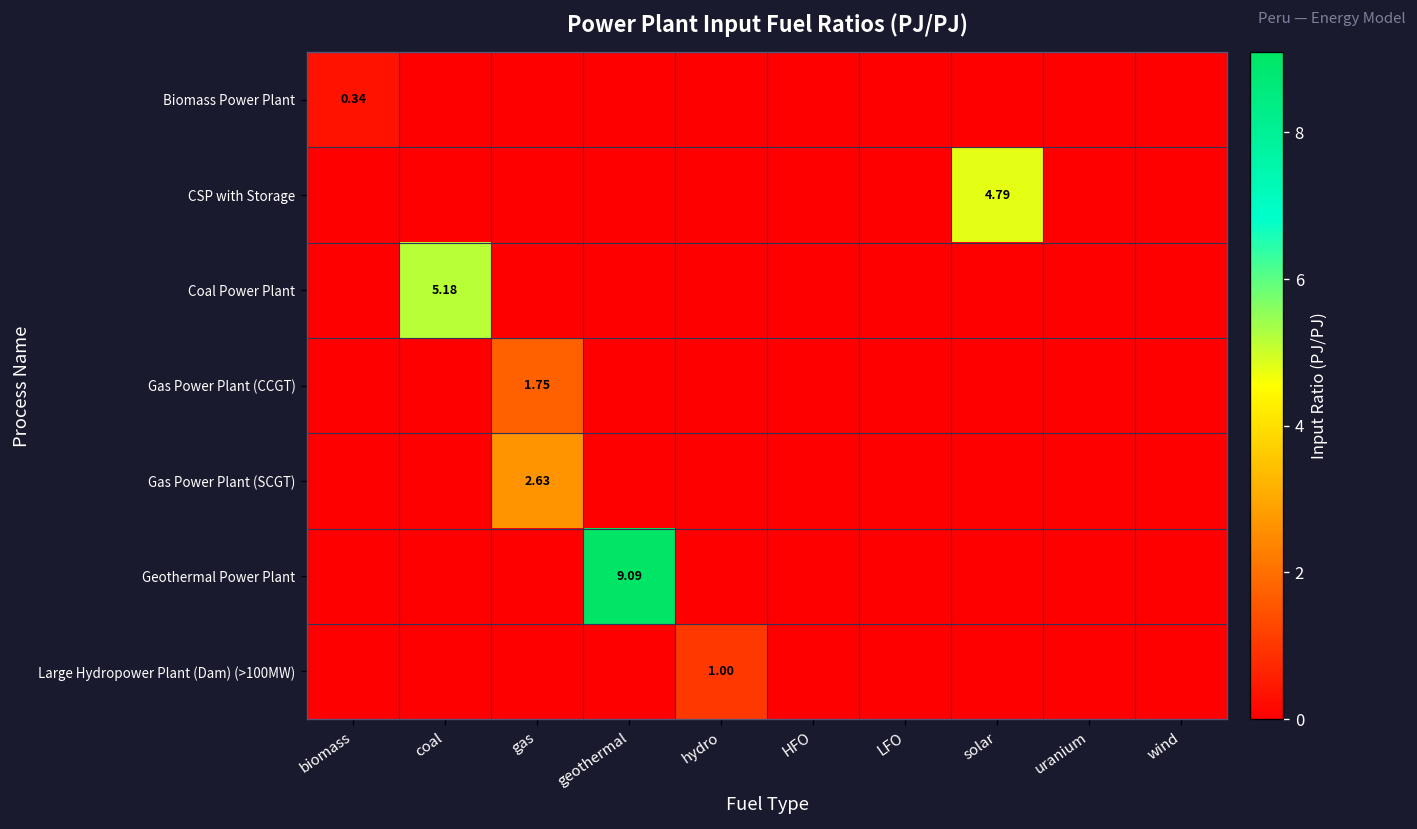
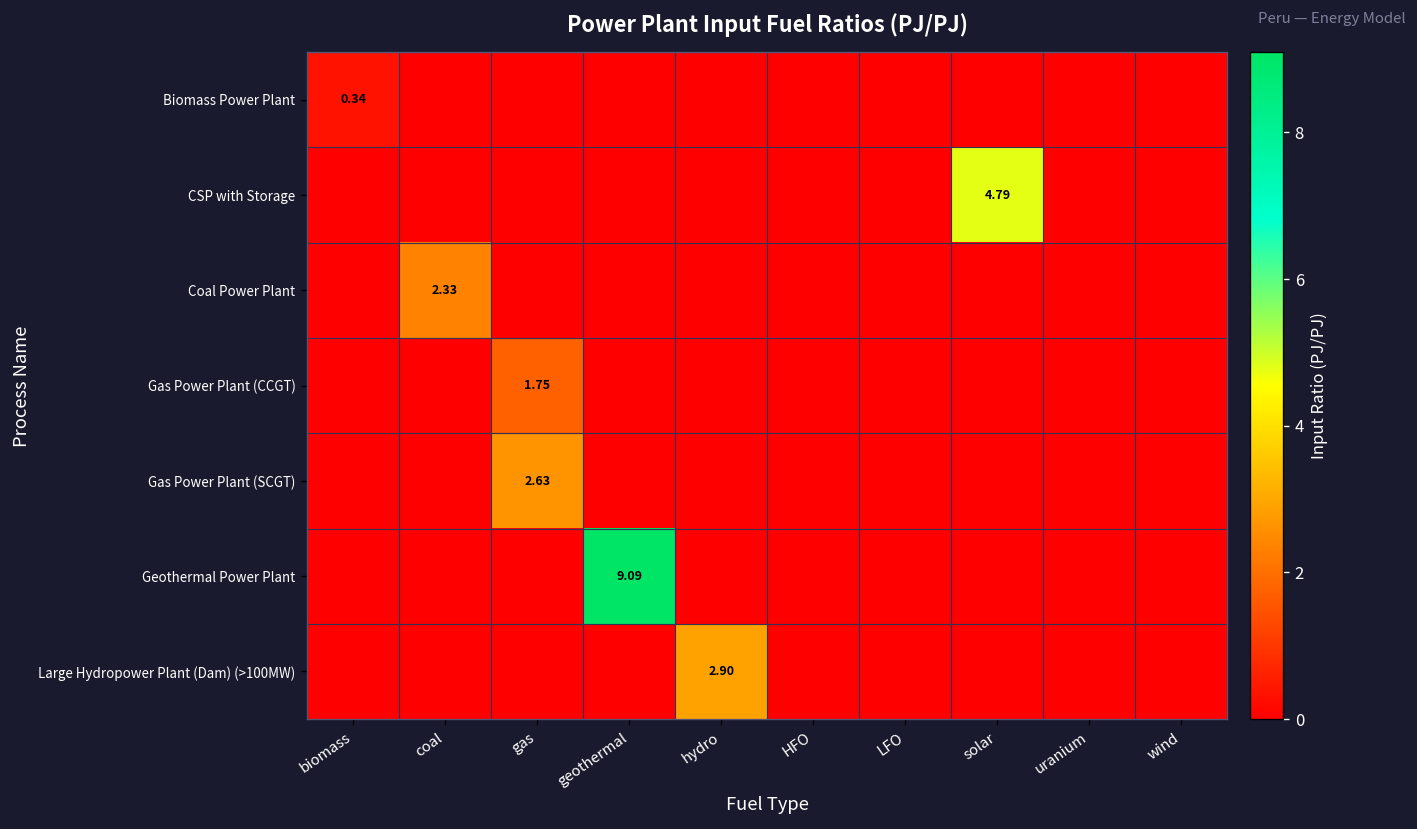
Coal Power Plant, coal: 5.18 -> 2.33
Large Hydropower Plant (Dam) (>100MW), hydro: 1.00 -> 2.90
